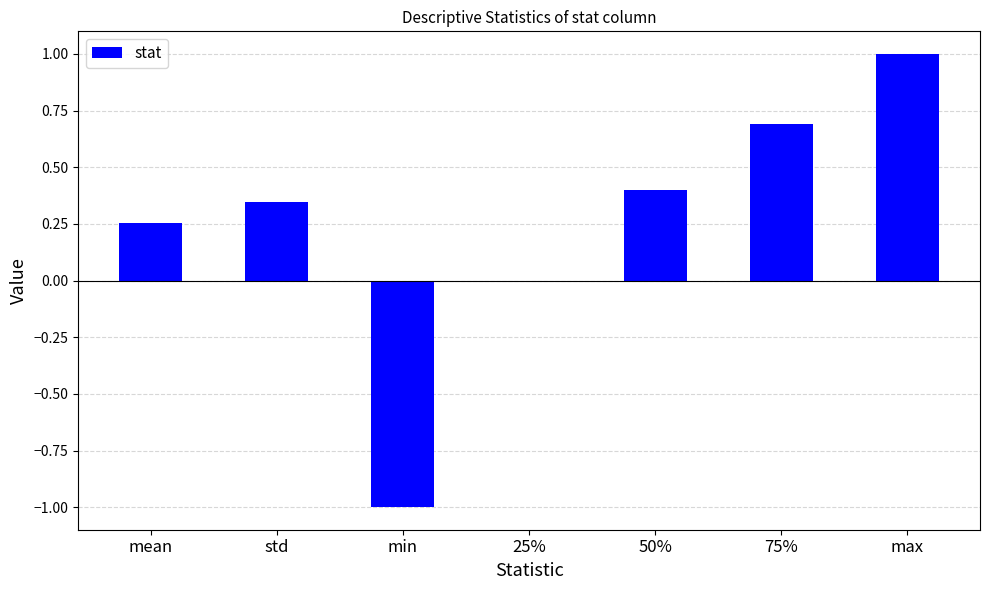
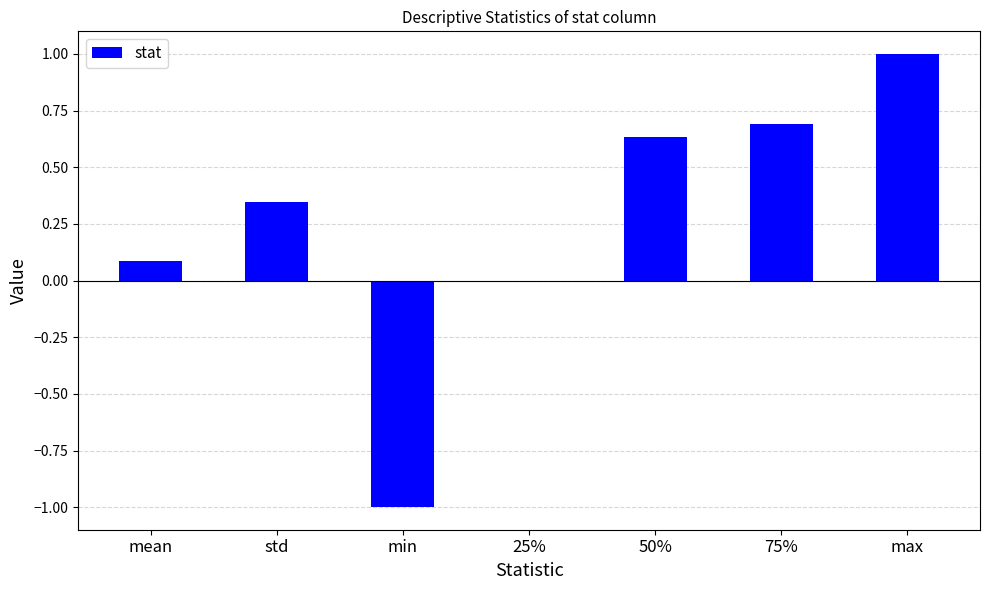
mean: 0.25 -> 0.09
50%: 0.40 -> 0.63
